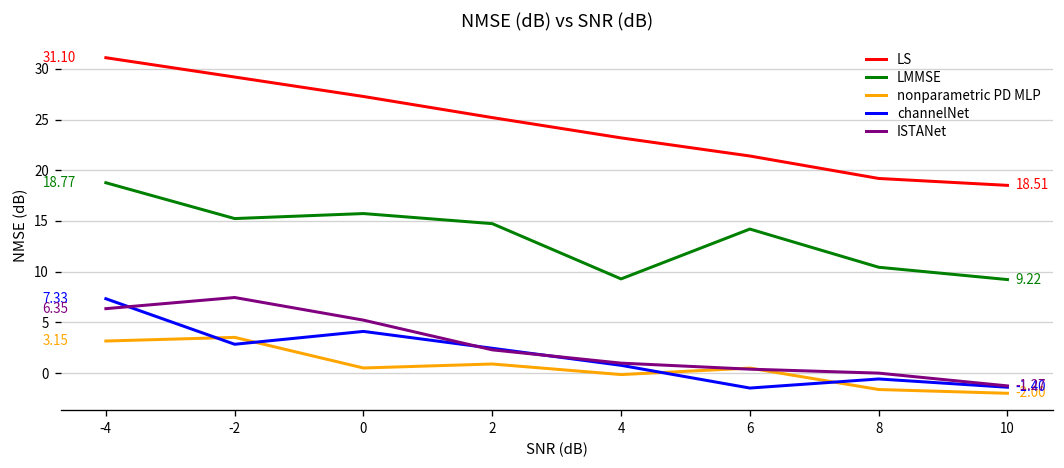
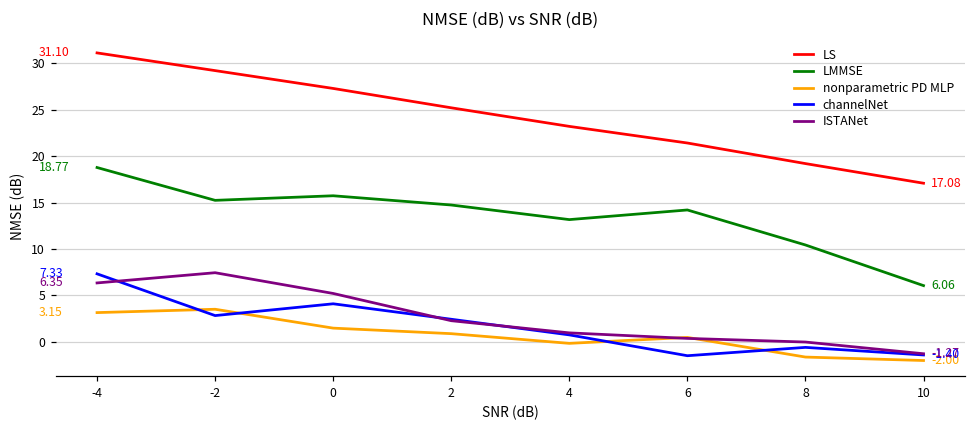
nonparametric PD MLP, 0: 0 -> 1
LMMSE, 4: 9 -> 13
LS, 10: 18.51 -> 17.08
LMMSE, 10: 9.22 -> 6.06
